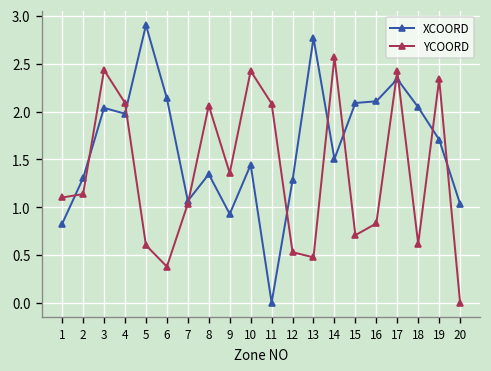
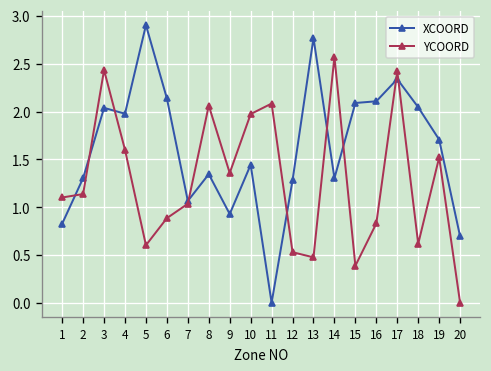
YCOORD, 4: 2.1 -> 1.6
YCOORD, 6: 0.4 -> 0.9
YCOORD, 10: 2.4 -> 2.0
XCOORD, 14: 1.5 -> 1.3
YCOORD, 15: 0.7 -> 0.4
YCOORD, 19: 2.3 -> 1.5
XCOORD, 20: 1.0 -> 0.7
